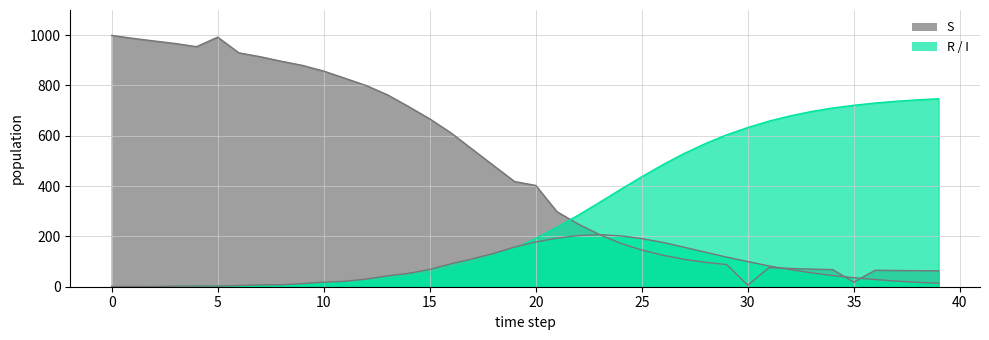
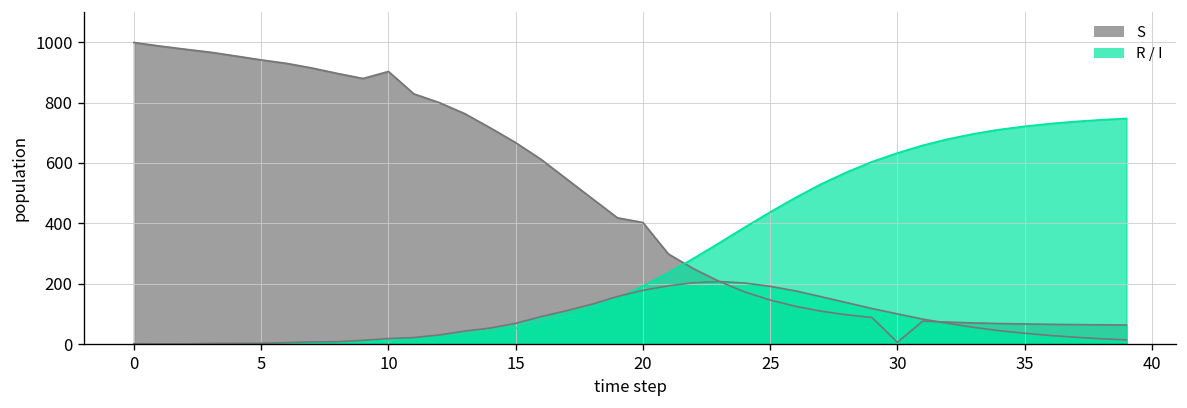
S, 5: 990 -> 940
S, 10: 860 -> 900
S, 35: 20 -> 70
